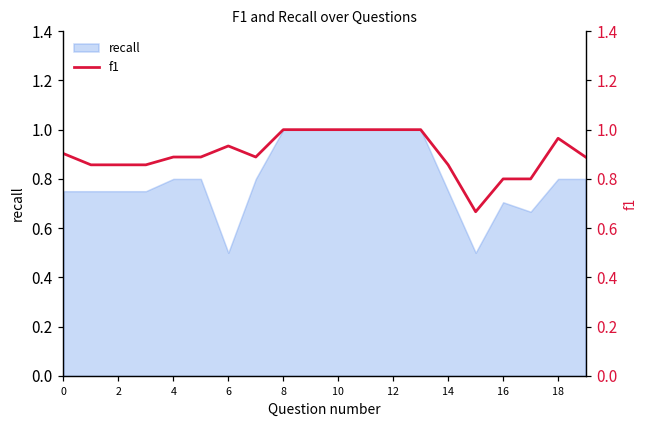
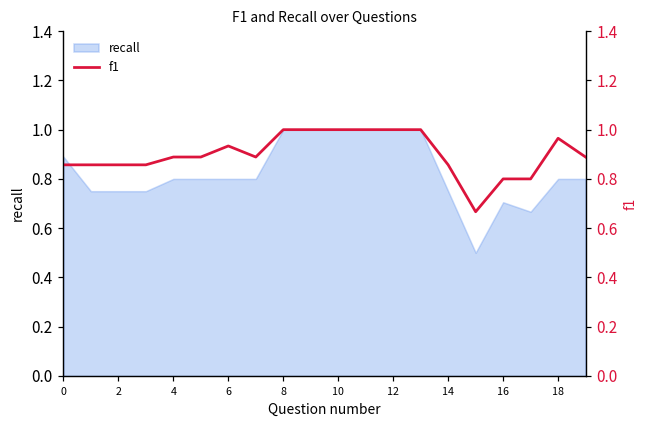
recall, 0: 0.75 -> 0.89
recall, 6: 0.5 -> 0.8
f1, 0: 0.90 -> 0.86
